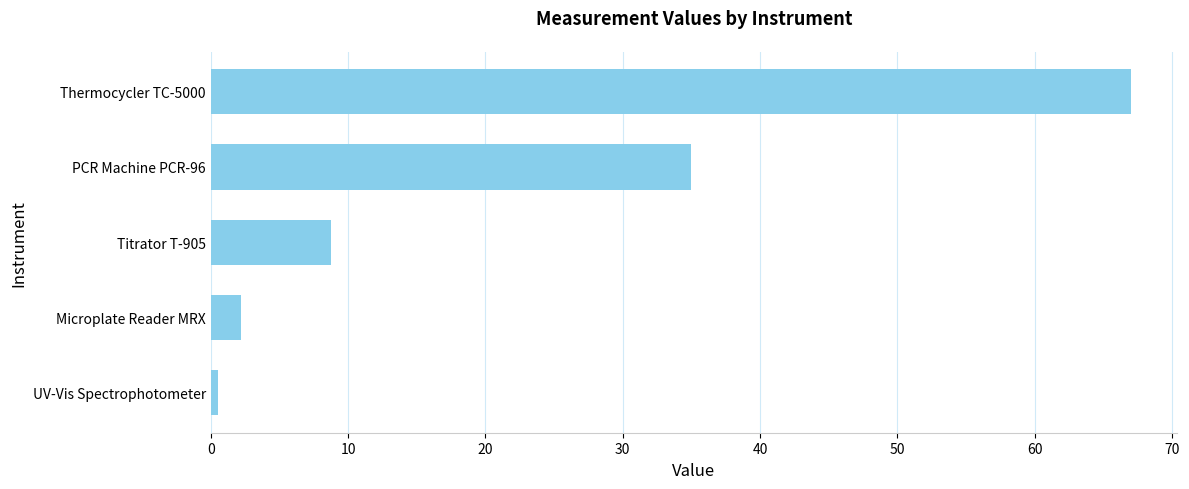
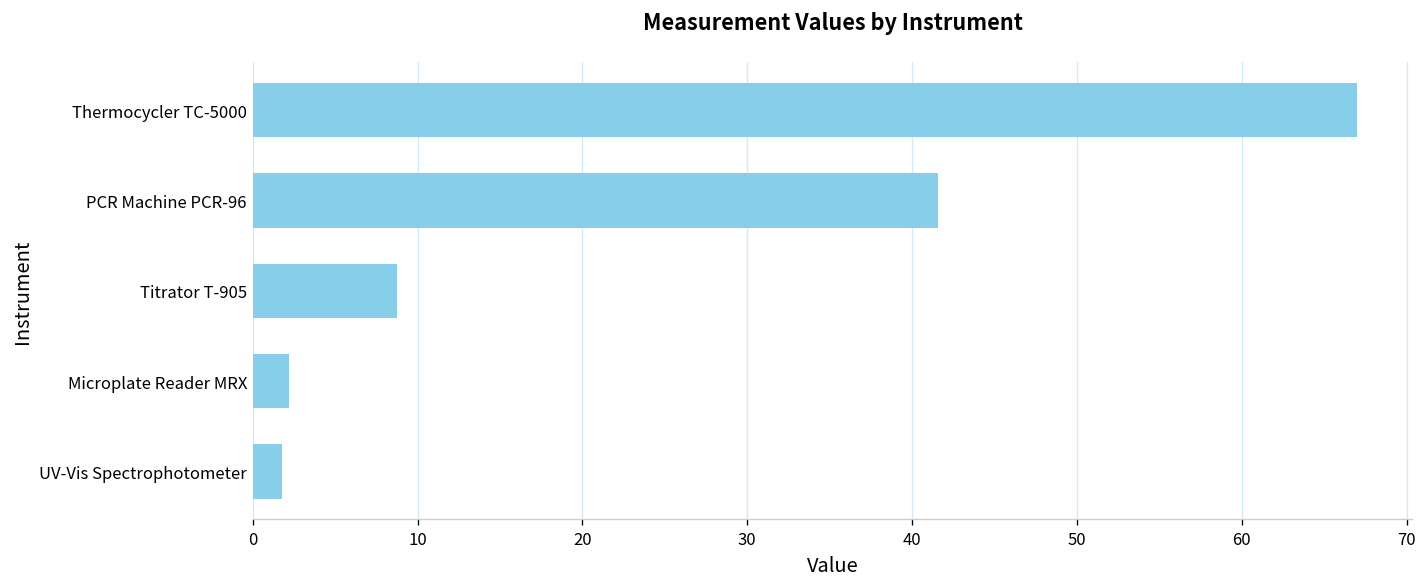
PCR Machine PCR-96: 35.0 -> 41.6
UV-Vis Spectrophotometer: 0.5 -> 1.8
